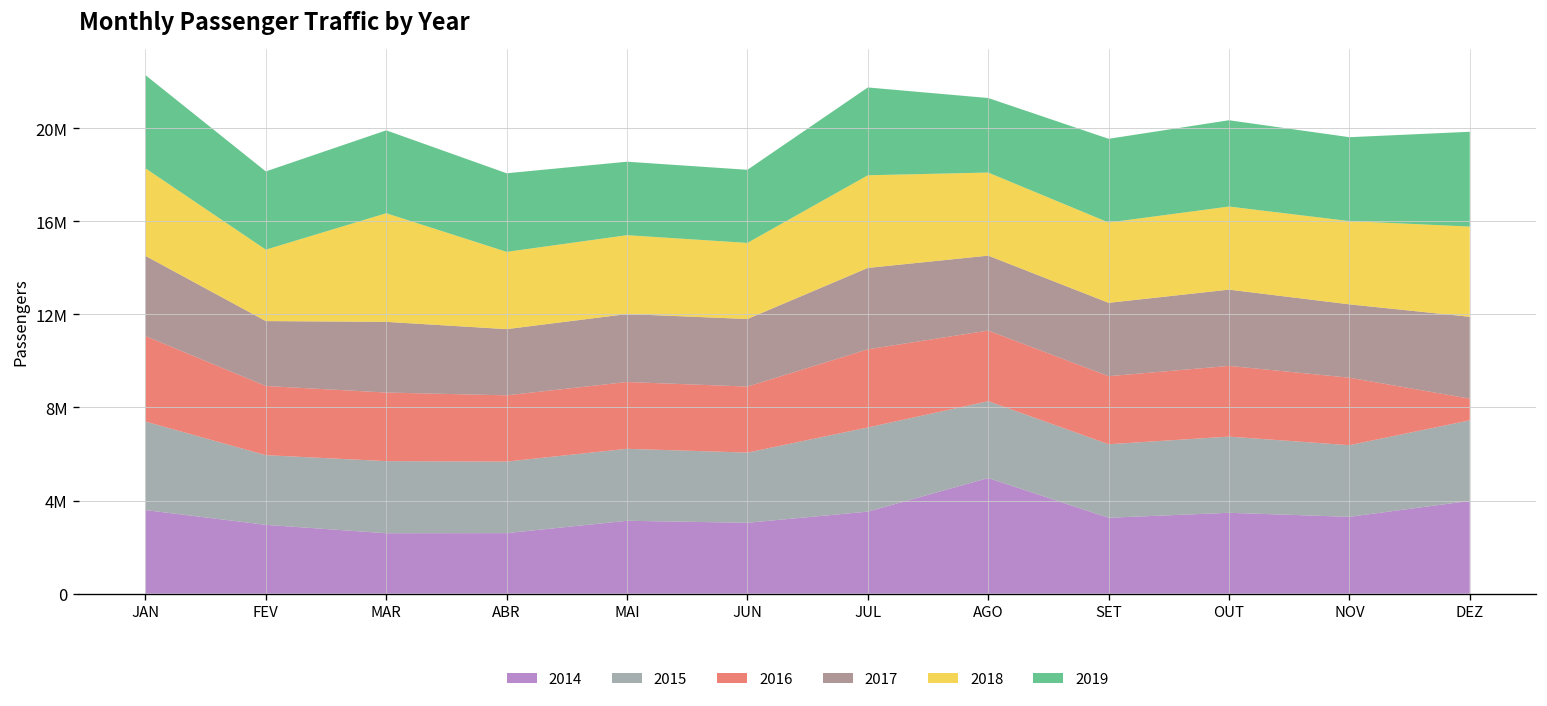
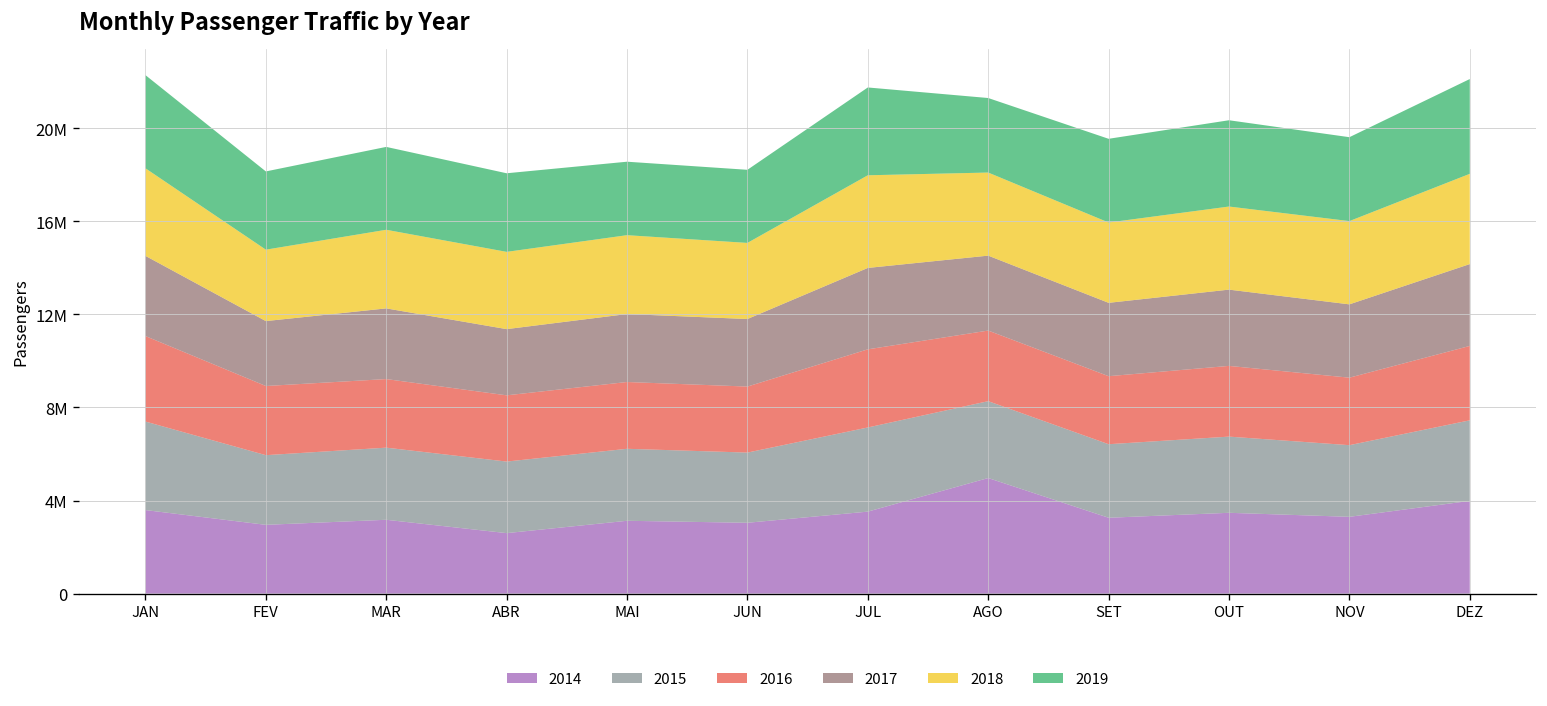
2014, MAR: 2600000 -> 3200000
2018, MAR: 4700000 -> 3400000
2016, DEZ: 900000 -> 3200000
